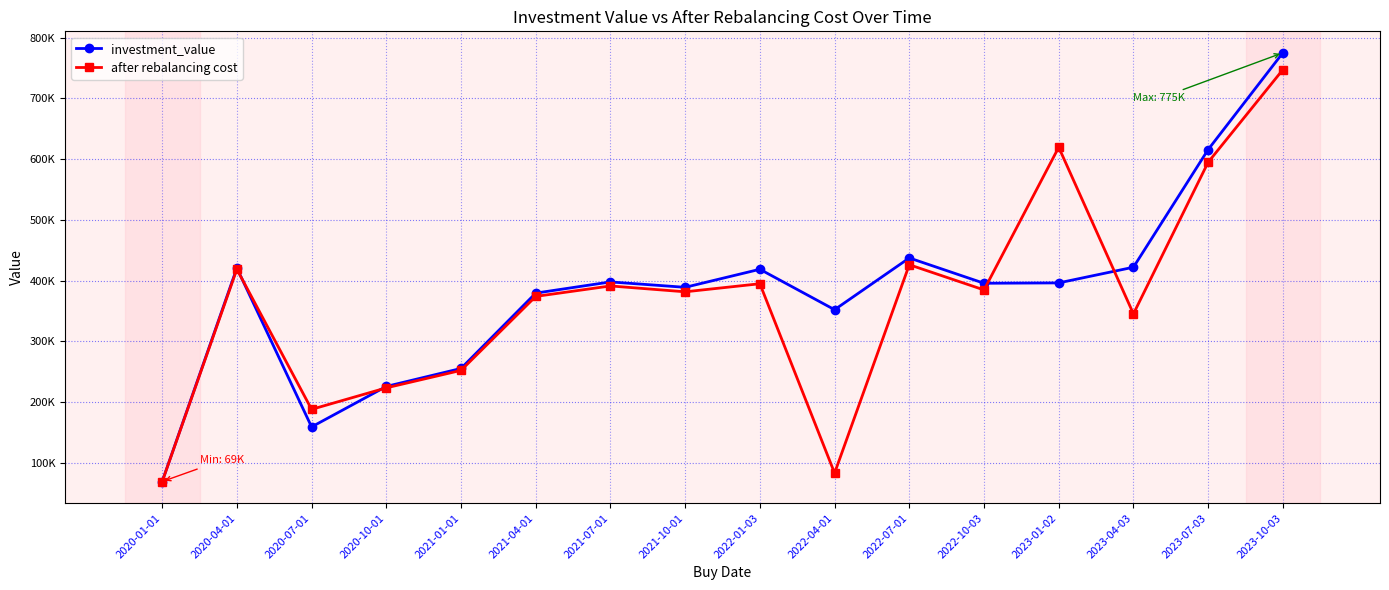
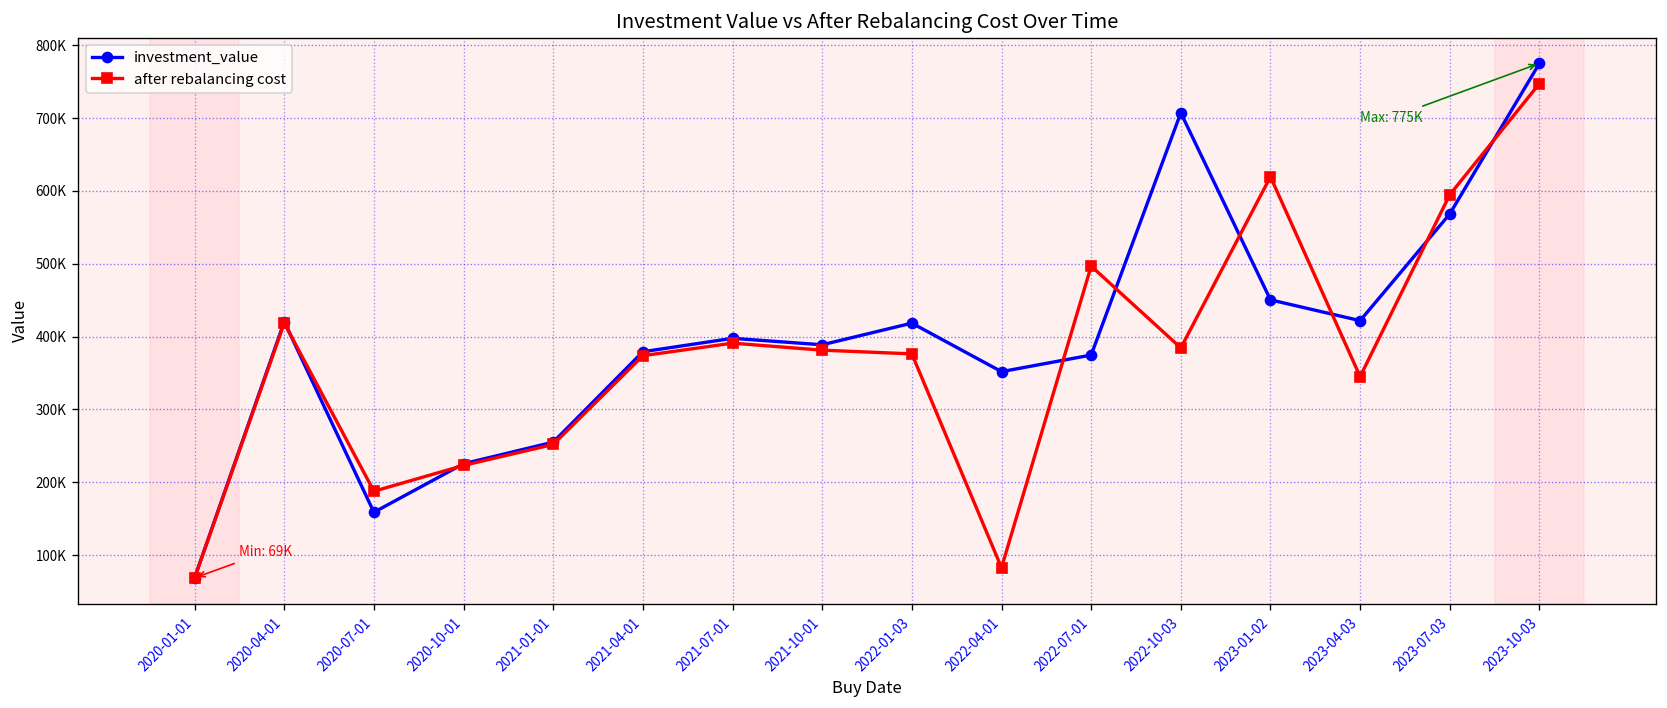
after rebalancing cost, 2022-01-03: 390000 -> 380000
investment_value, 2022-07-01: 440000 -> 370000
after rebalancing cost, 2022-07-01: 430000 -> 500000
investment_value, 2022-10-03: 400000 -> 710000
investment_value, 2023-01-02: 400000 -> 450000
investment_value, 2023-07-03: 620000 -> 570000
